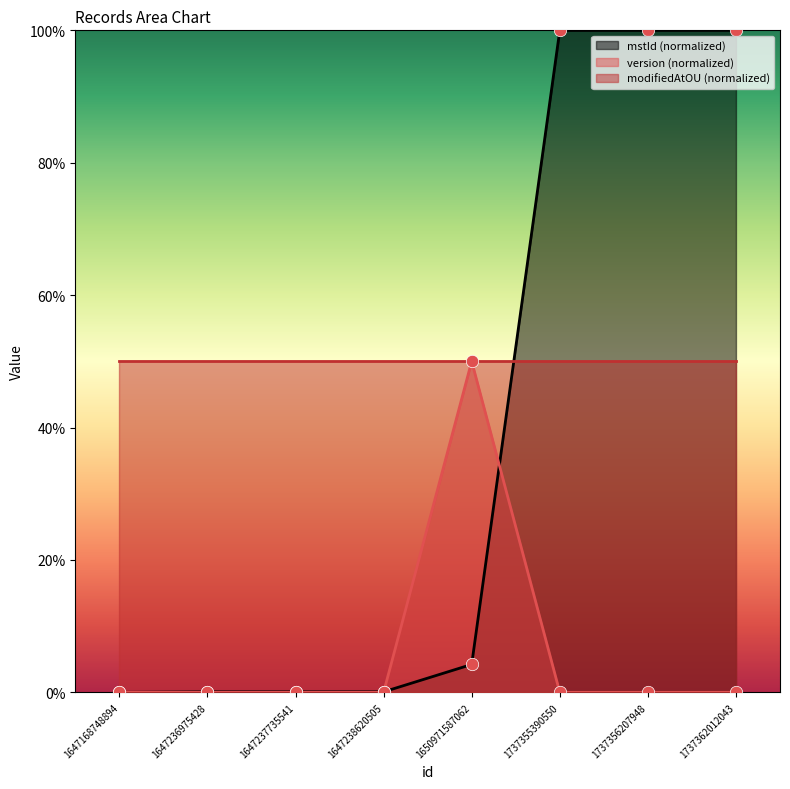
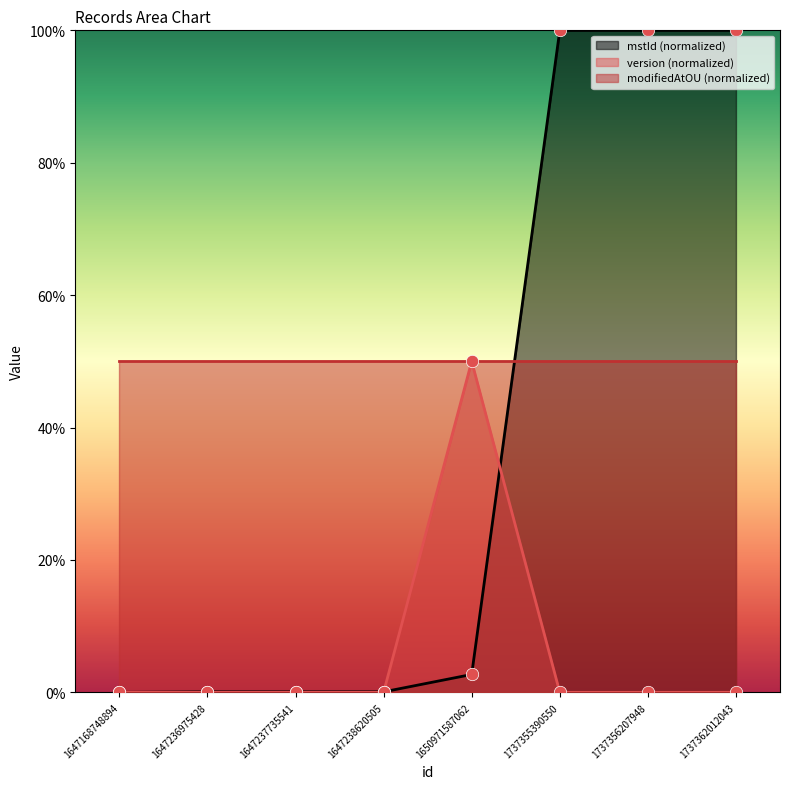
mstId (normalized), 1650971587062: 4% -> 3%
